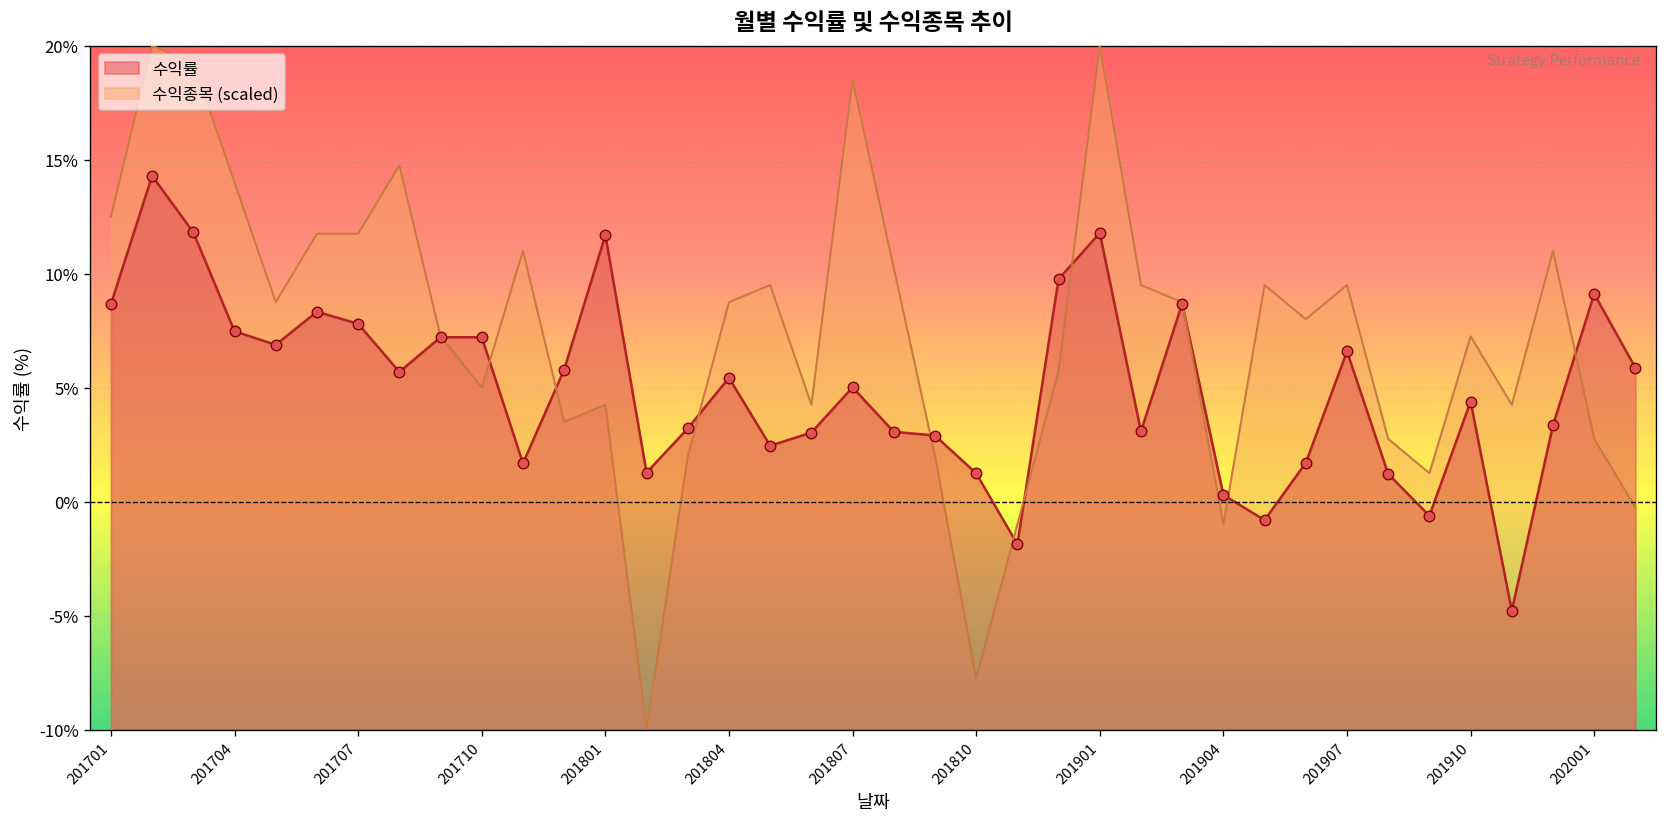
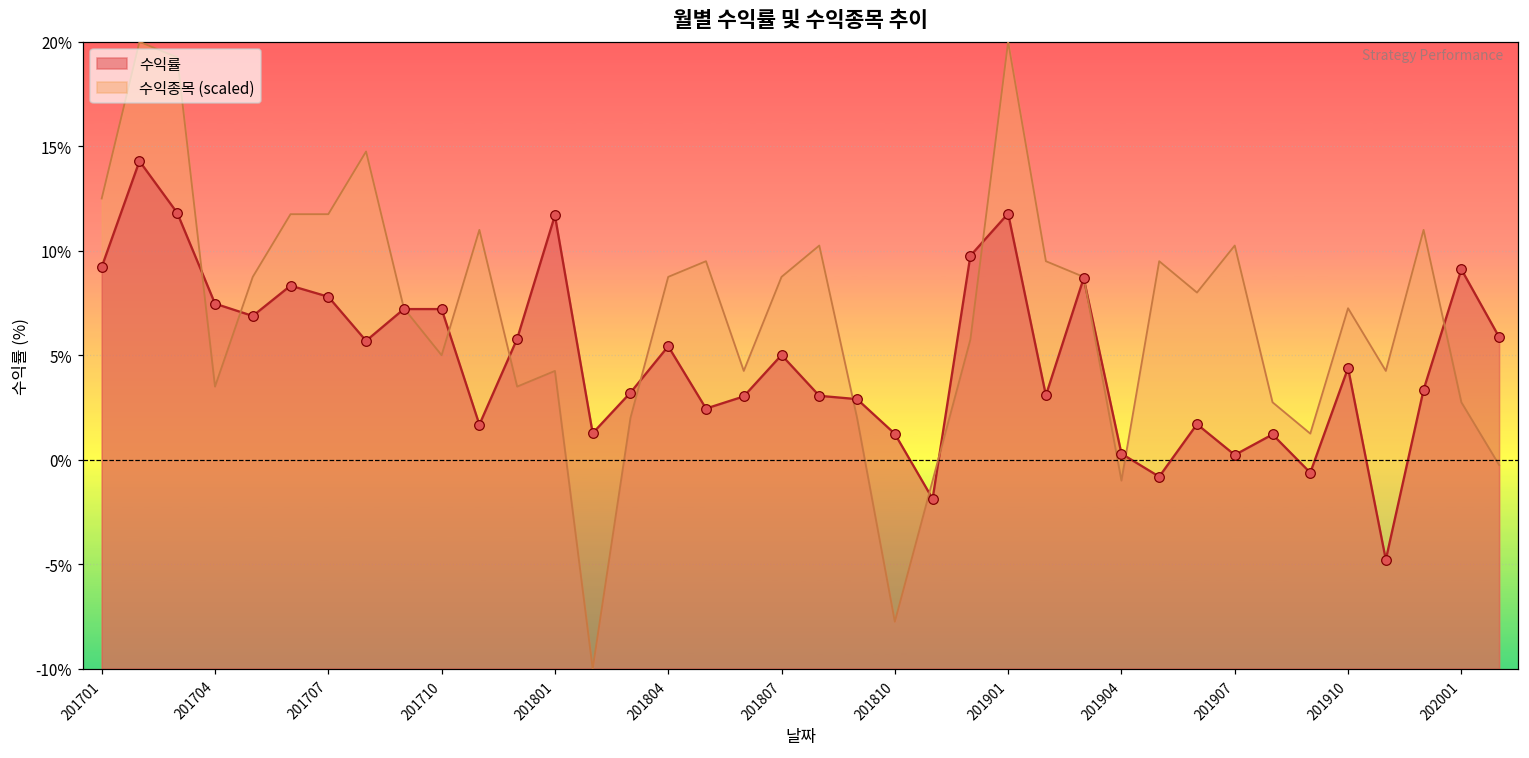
수익률, 201701: 8.7% -> 9.2%
수익종목 (scaled), 201704: 14.0% -> 3.5%
수익종목 (scaled), 201807: 18.5% -> 8.8%
수익률, 201907: 6.6% -> 0.2%
수익종목 (scaled), 201907: 9.5% -> 10.3%
